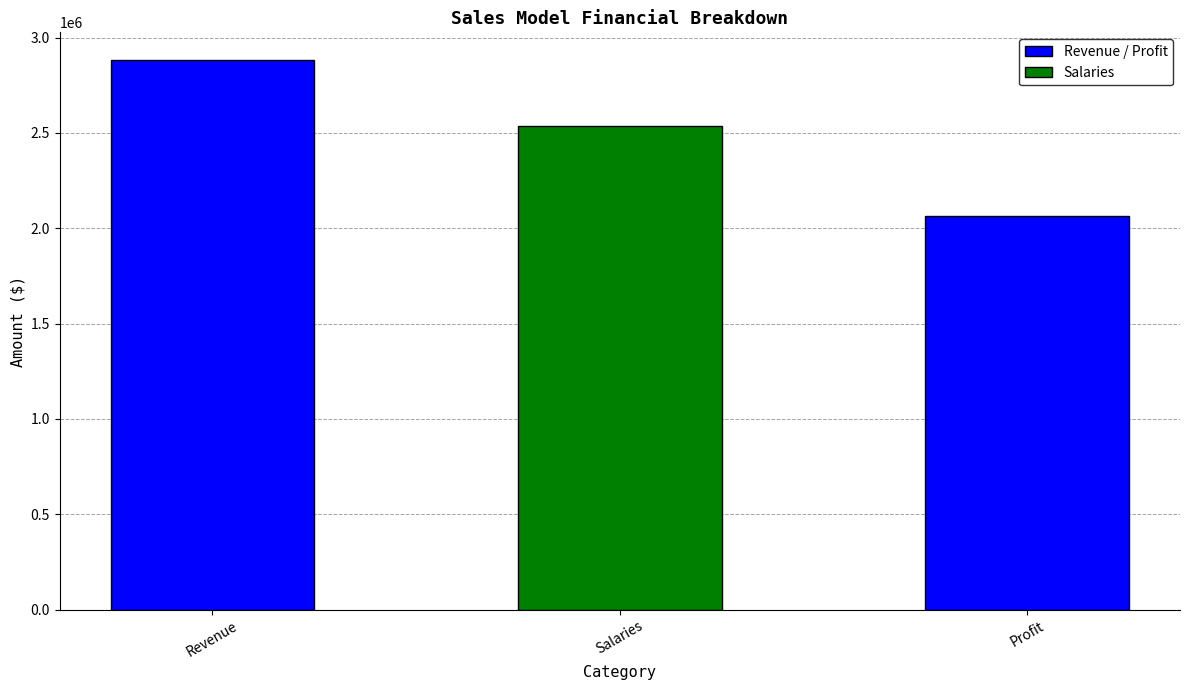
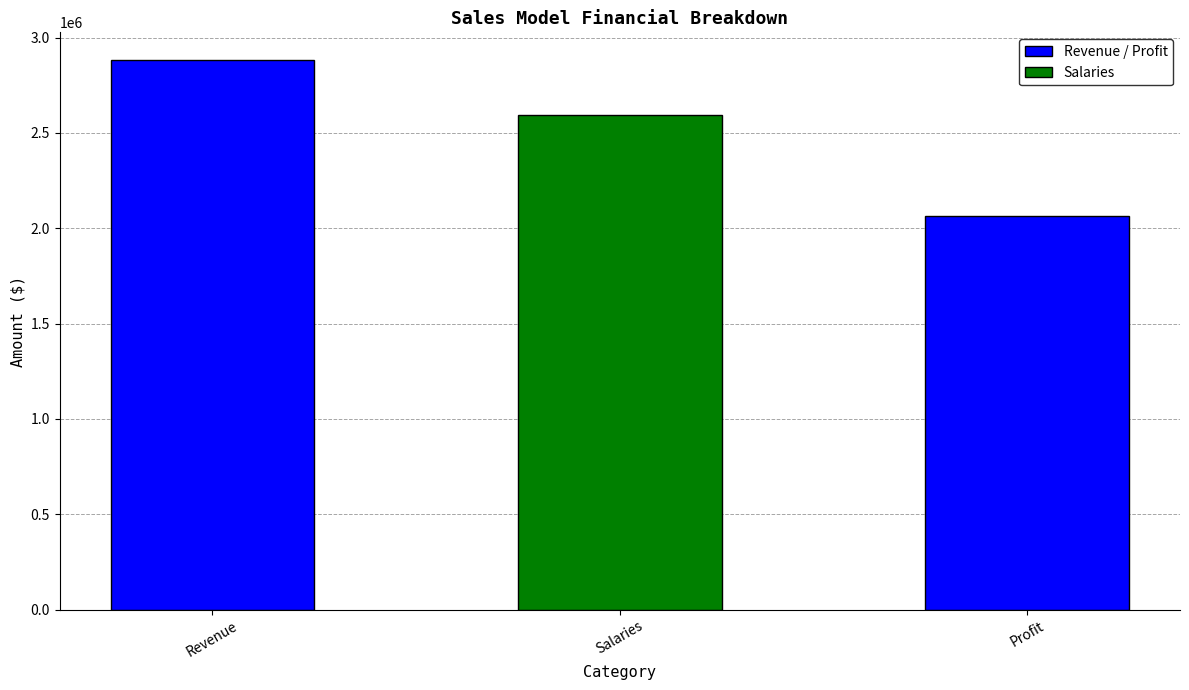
Salaries: 2540000 -> 2590000
